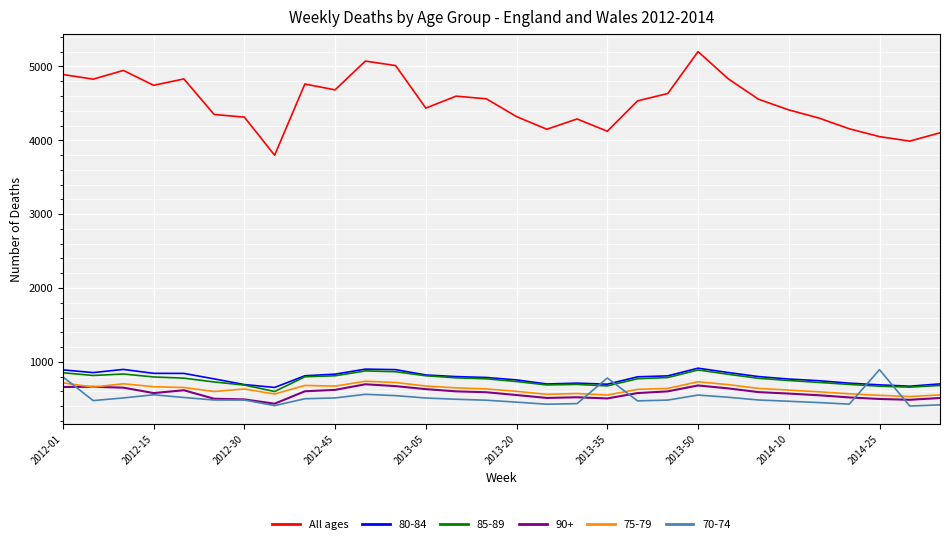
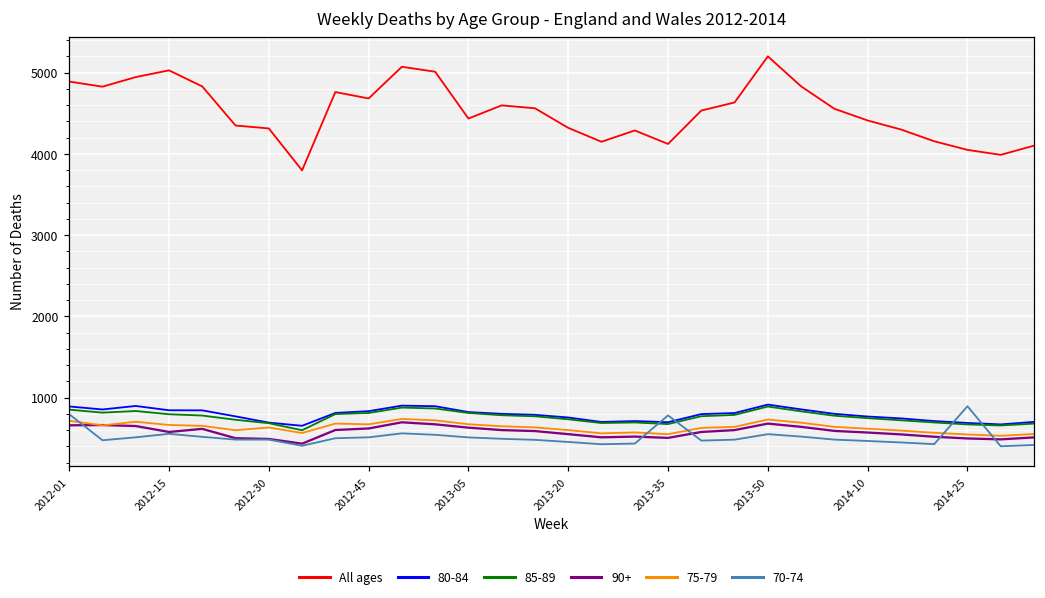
All ages, 2012-15: 4700 -> 5000
